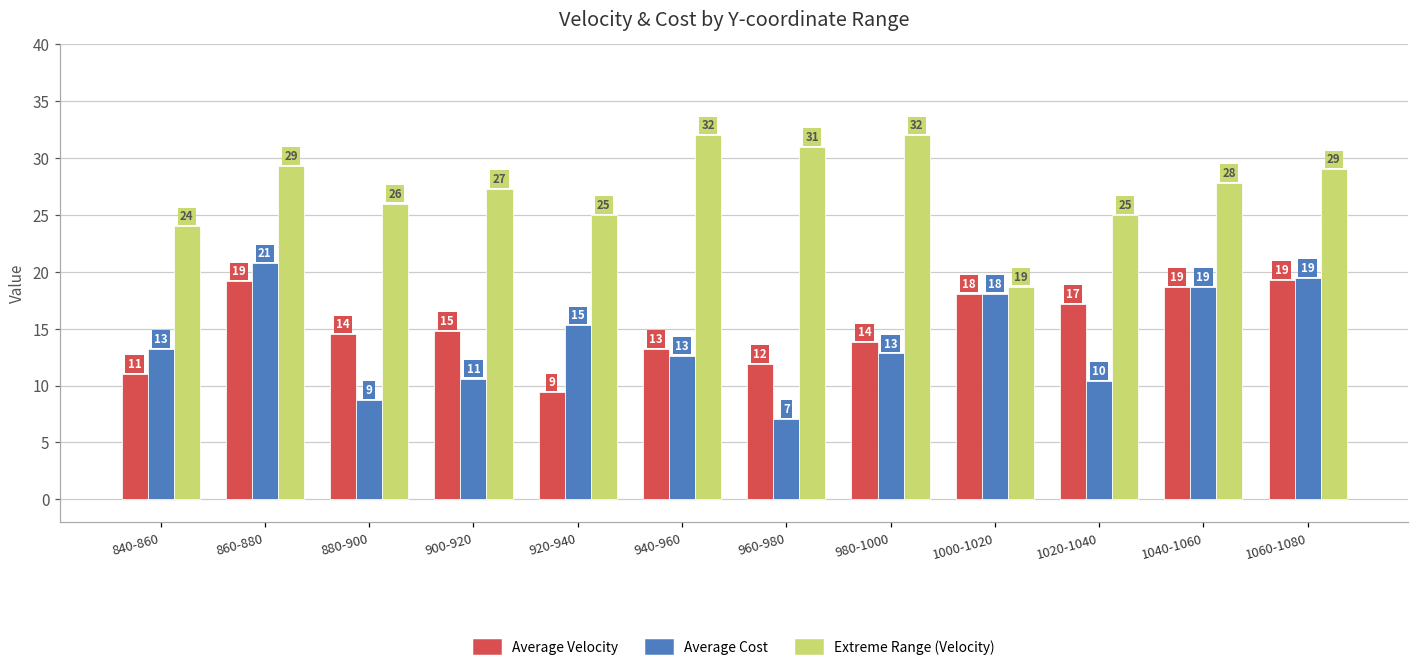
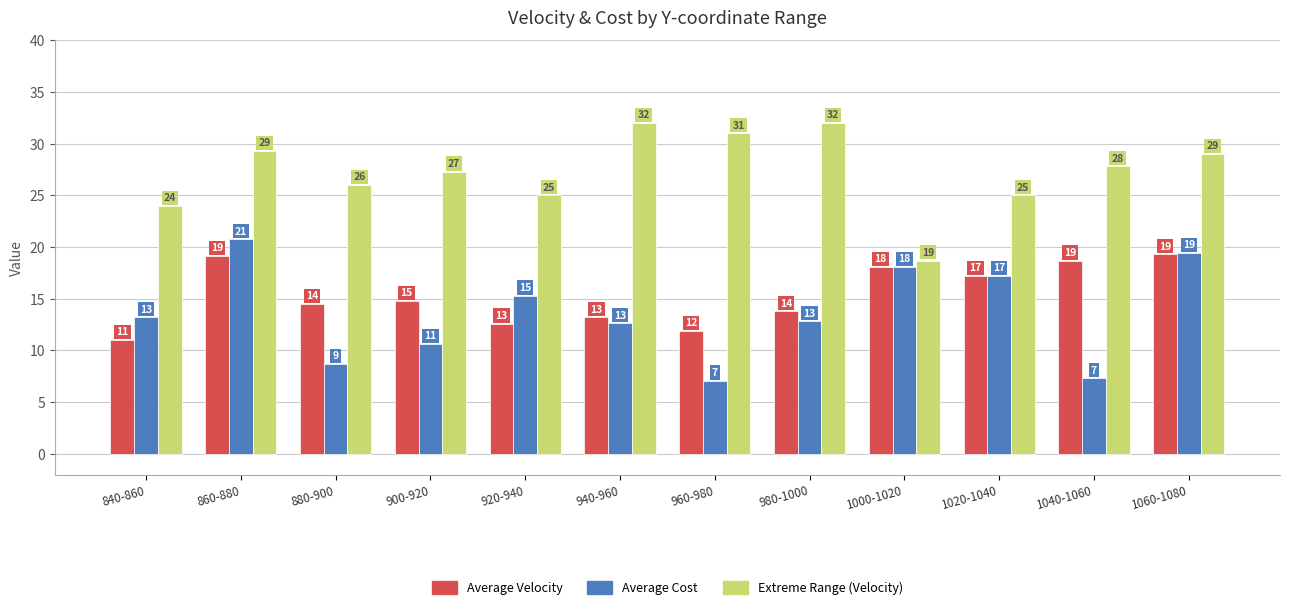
Average Velocity, 920-940: 9 -> 13
Average Cost, 1020-1040: 10 -> 17
Average Cost, 1040-1060: 19 -> 7
